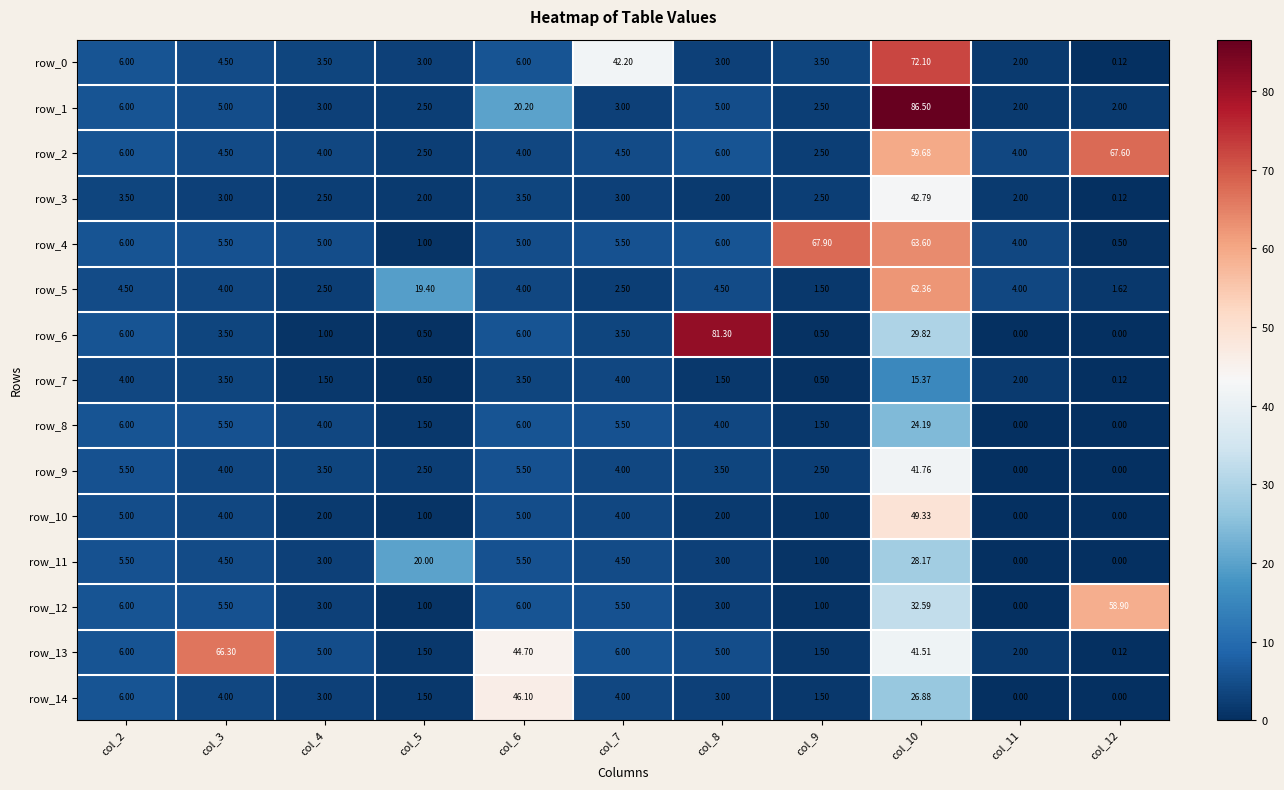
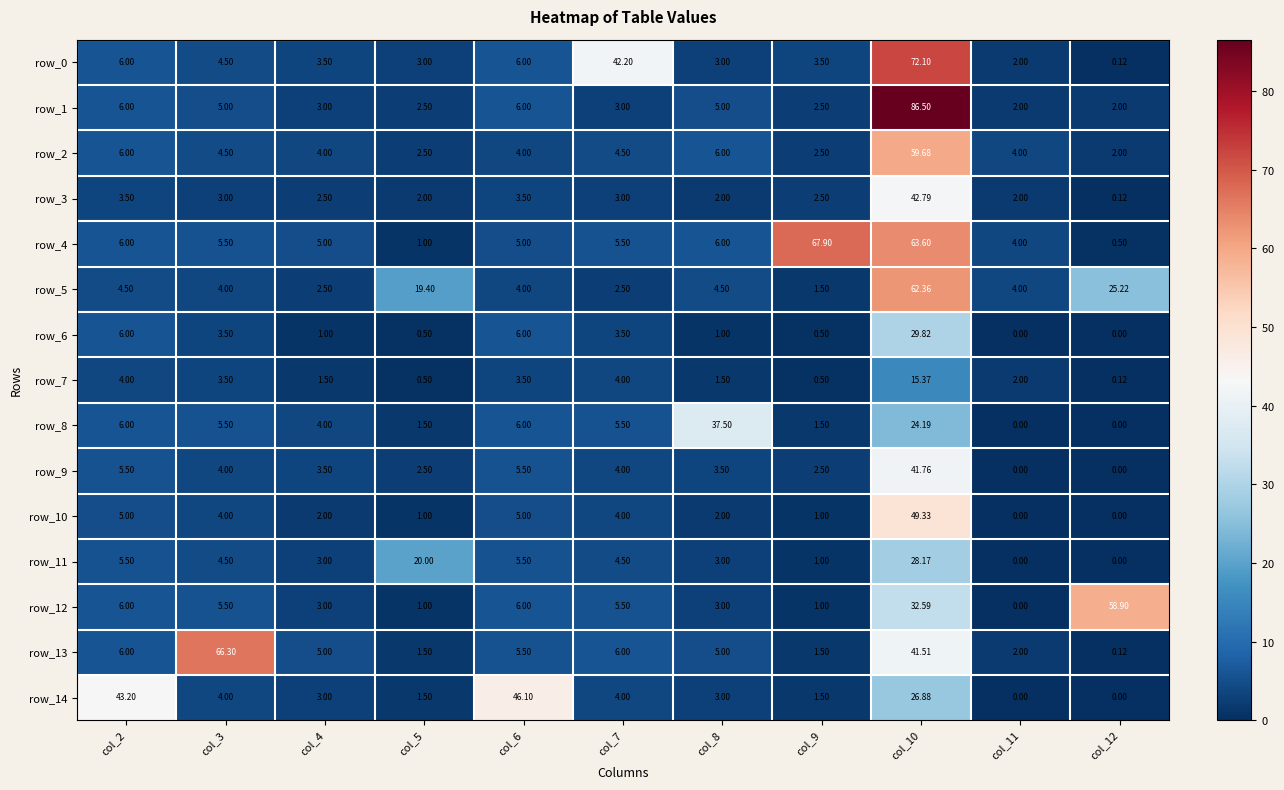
row_1, col_6: 20.20 -> 6.00
row_2, col_12: 67.60 -> 2.00
row_5, col_12: 1.62 -> 25.22
row_6, col_8: 81.30 -> 1.00
row_8, col_8: 4.00 -> 37.50
row_13, col_6: 44.70 -> 5.50
row_14, col_2: 6.00 -> 43.20
